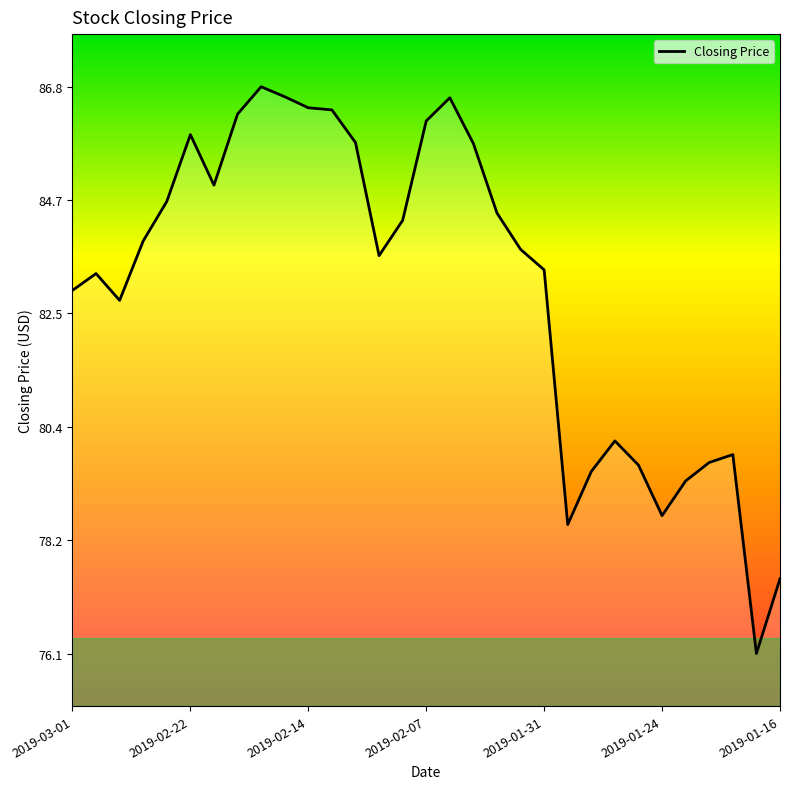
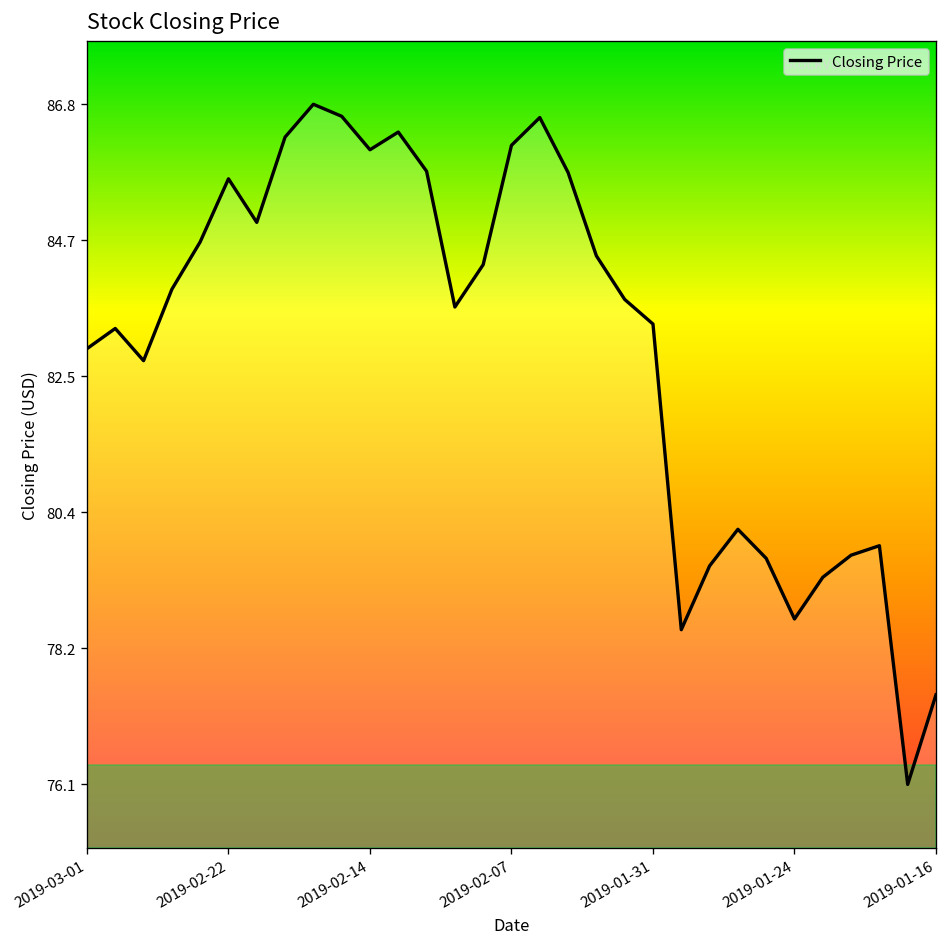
2019-02-22: 85.9 -> 85.7
2019-02-14: 86.5 -> 86.1
